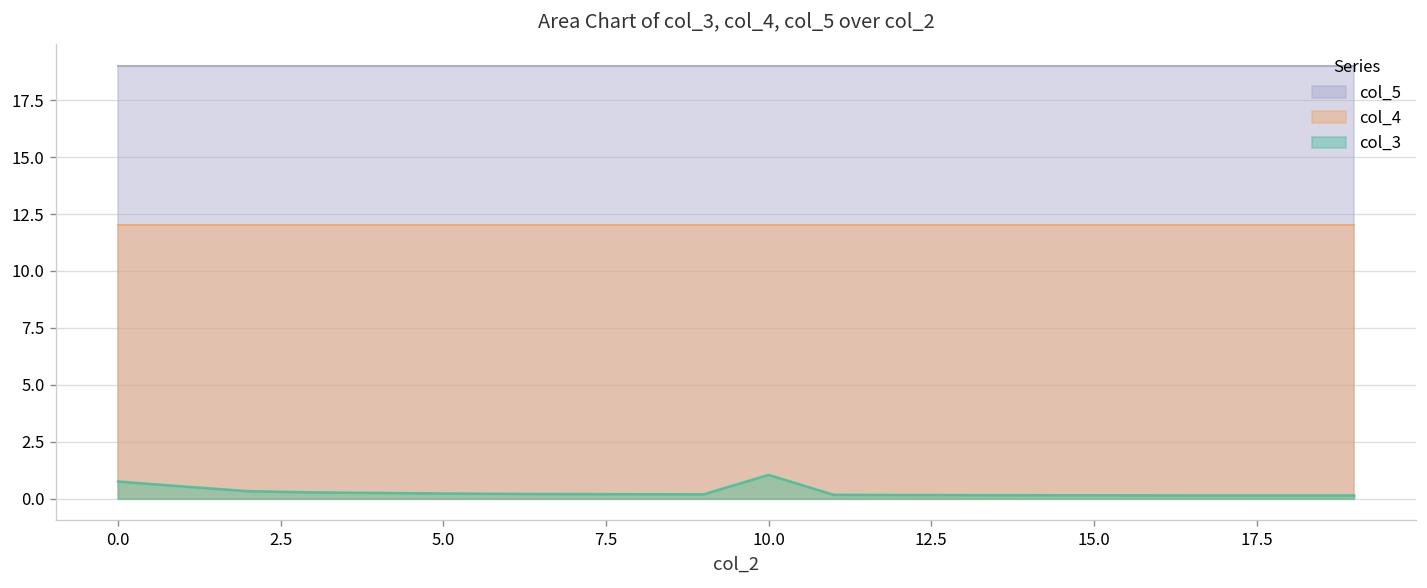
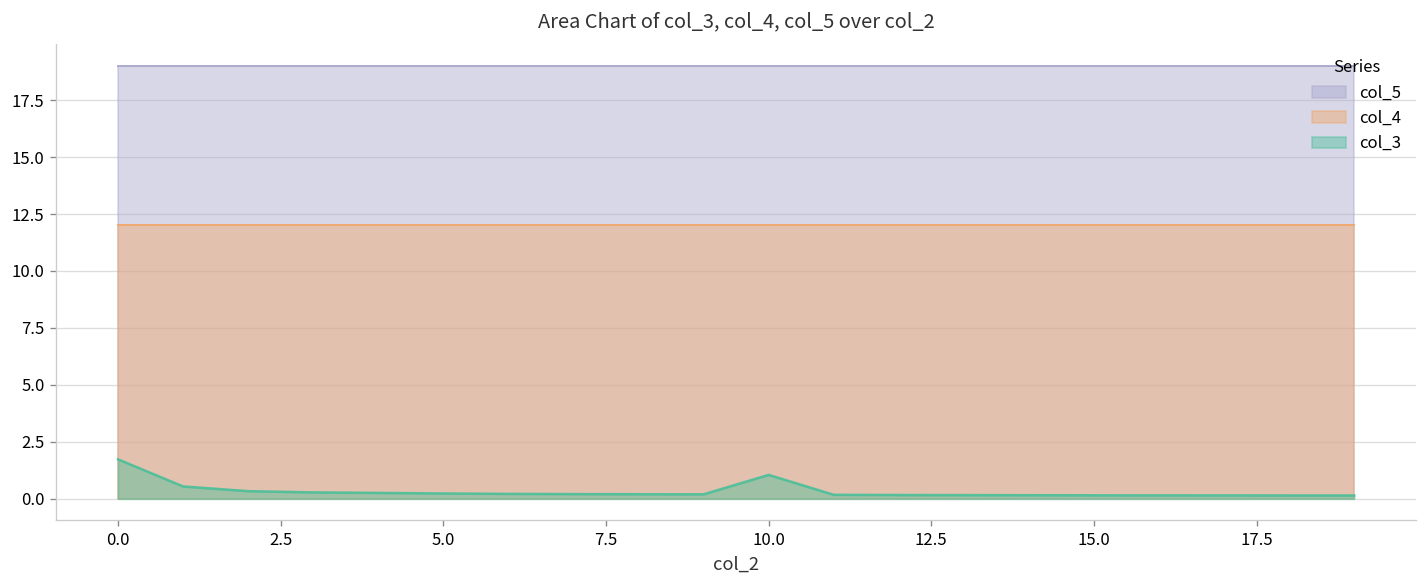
col_3, 0.0: 0.8 -> 1.7
